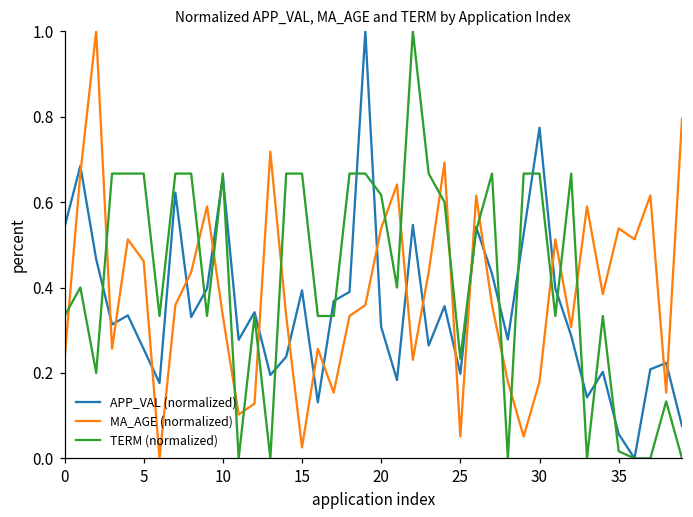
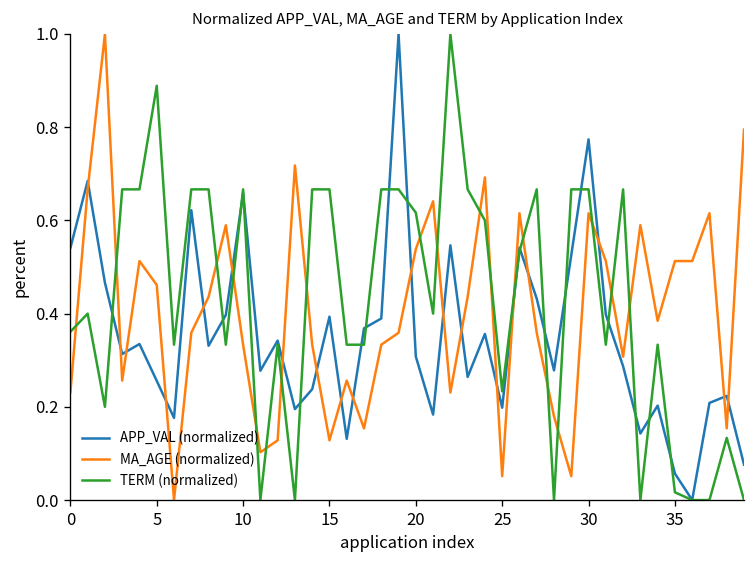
TERM (normalized), 0: 0.33 -> 0.36
TERM (normalized), 5: 0.67 -> 0.89
MA_AGE (normalized), 15: 0.03 -> 0.13
MA_AGE (normalized), 30: 0.18 -> 0.62
MA_AGE (normalized), 35: 0.54 -> 0.51
